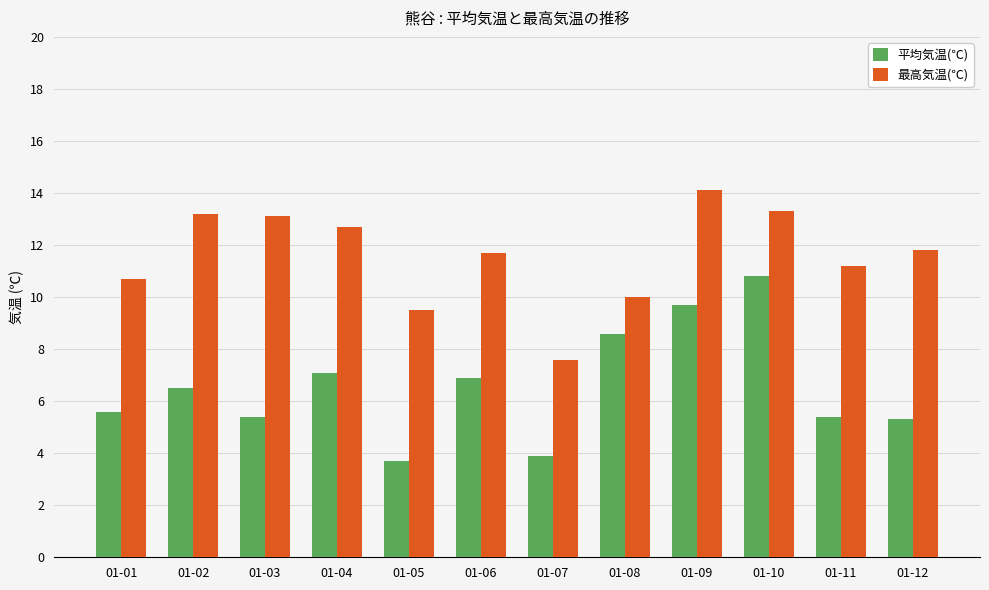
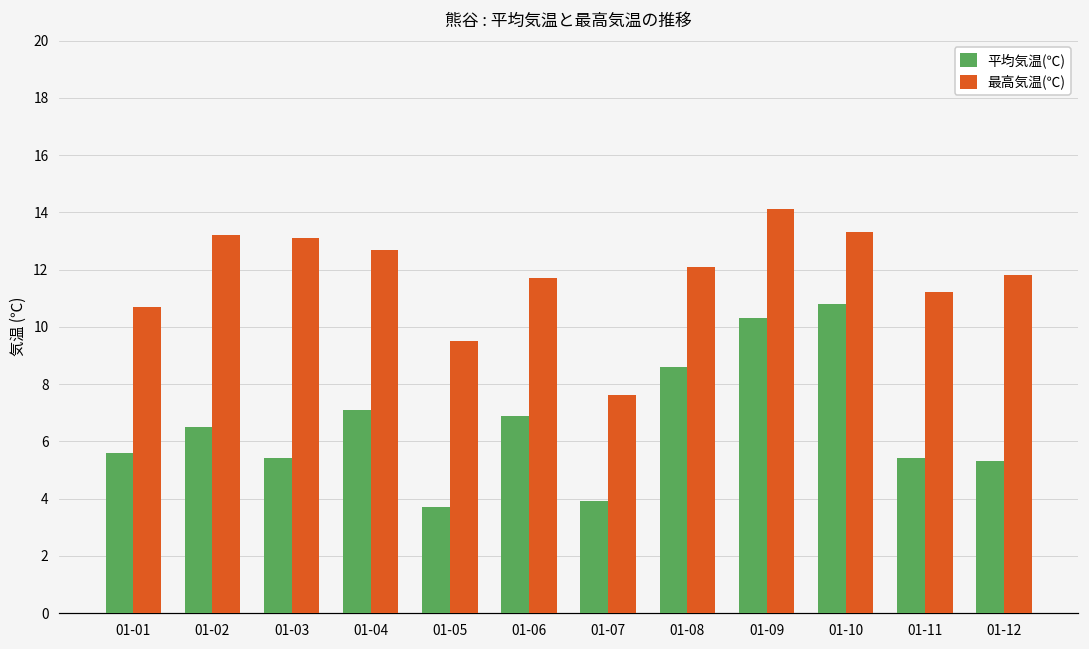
最高気温(℃), 01-08: 10.0 -> 12.1
平均気温(℃), 01-09: 9.7 -> 10.3
